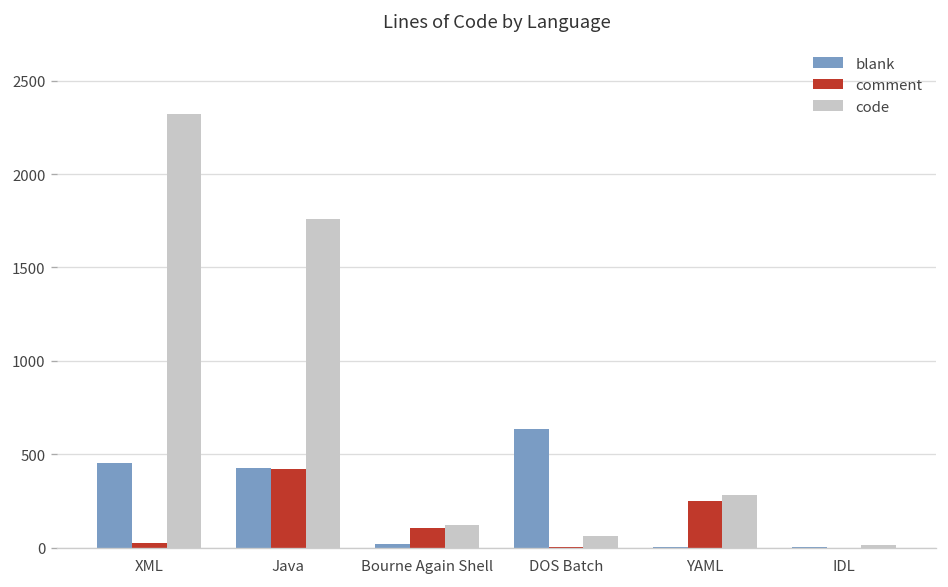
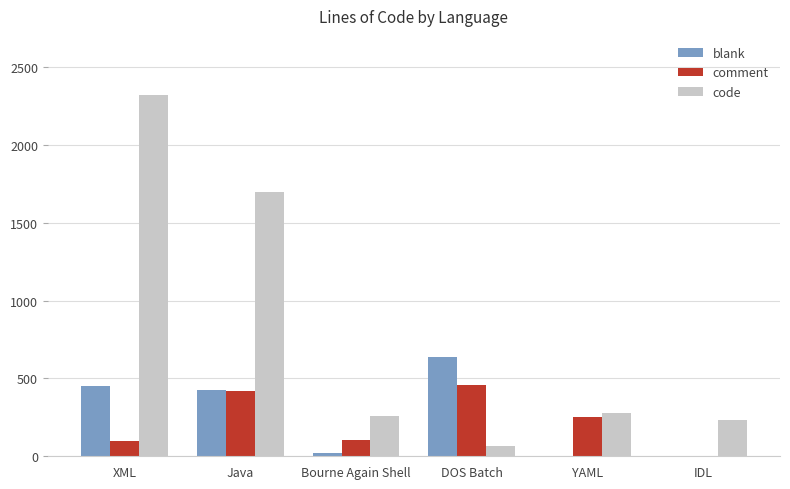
comment, XML: 30 -> 100
code, Java: 1760 -> 1700
code, Bourne Again Shell: 120 -> 260
comment, DOS Batch: 0 -> 460
code, IDL: 20 -> 230
